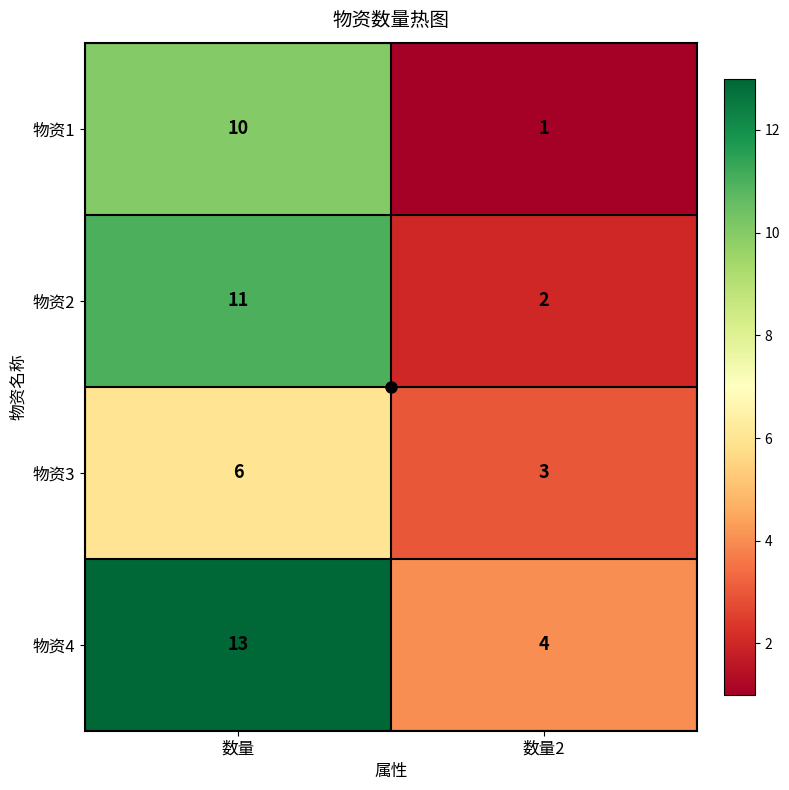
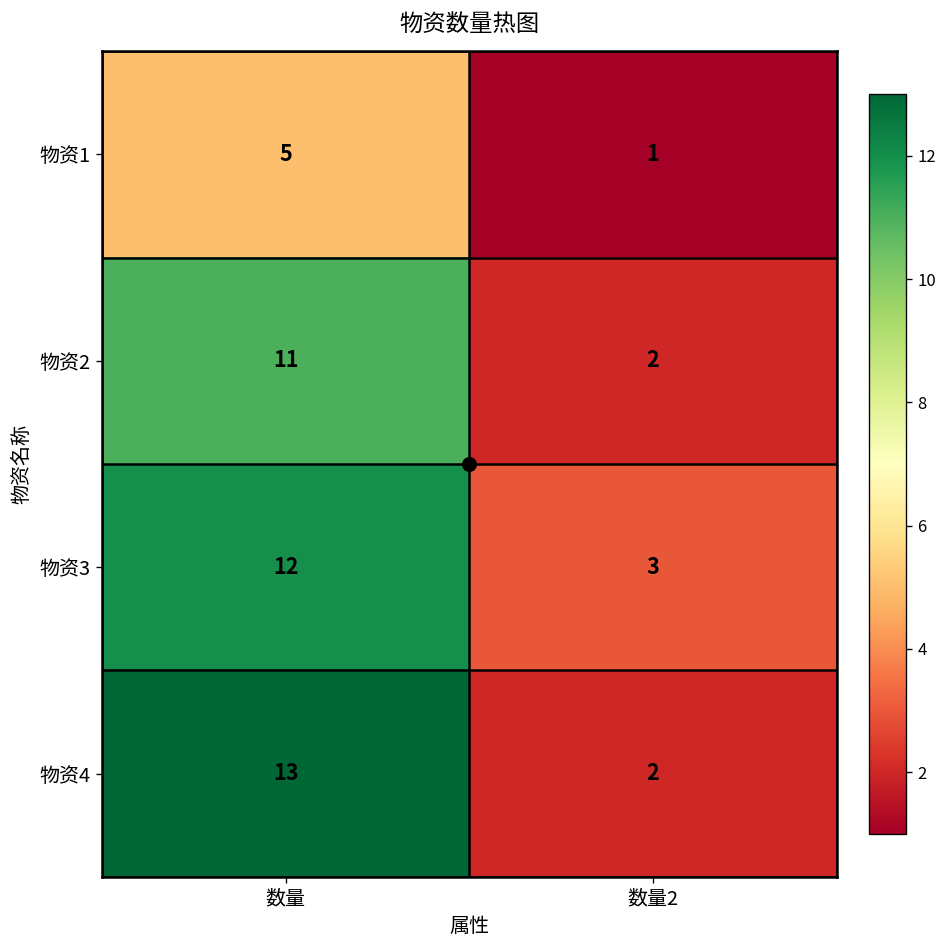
物资1, 数量: 10 -> 5
物资3, 数量: 6 -> 12
物资4, 数量2: 4 -> 2
